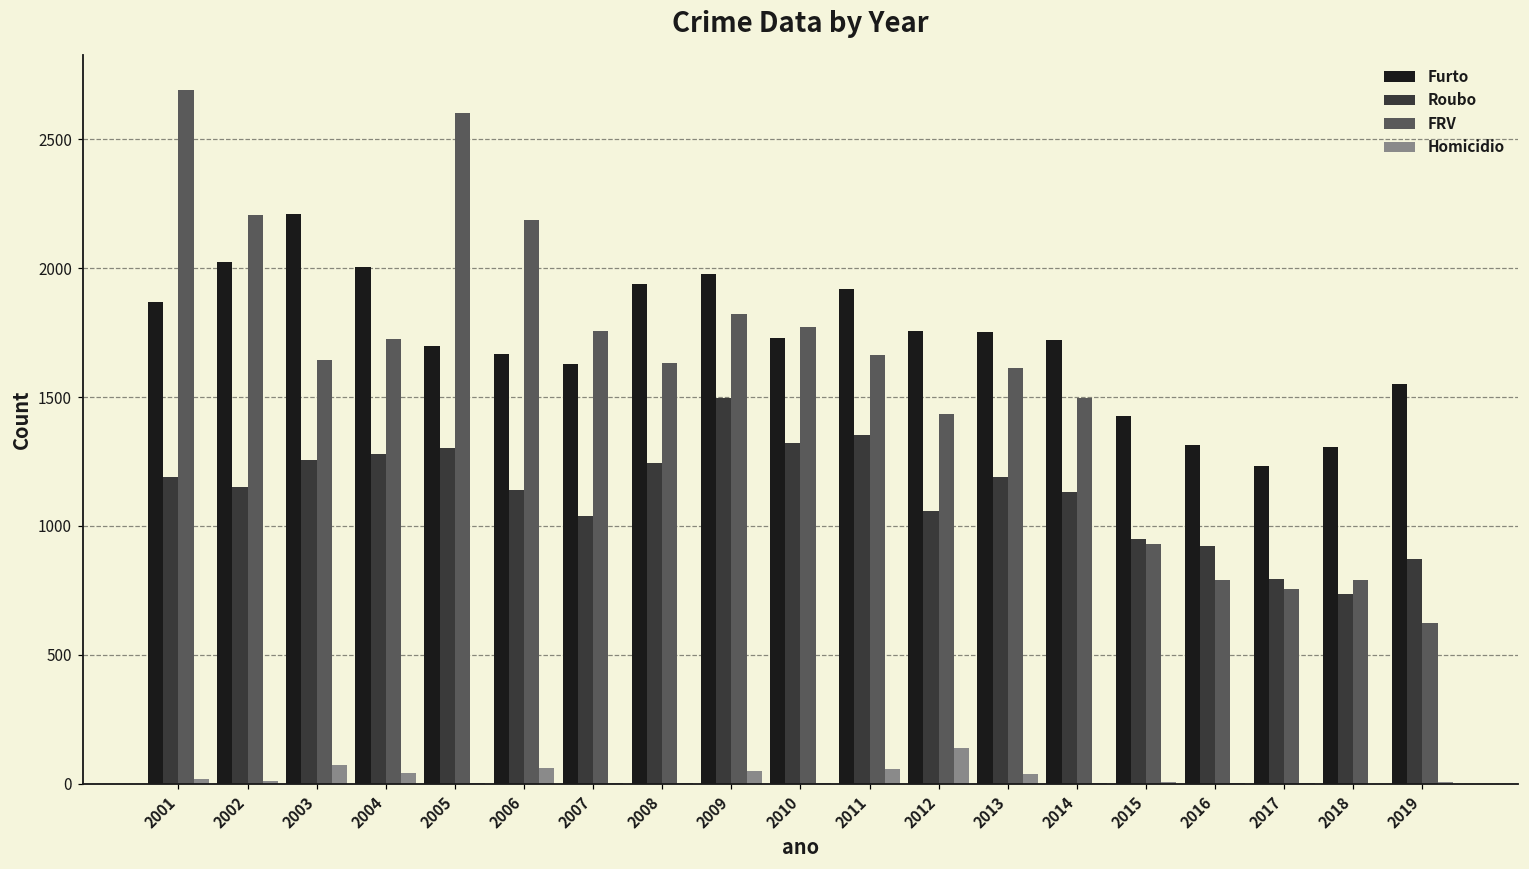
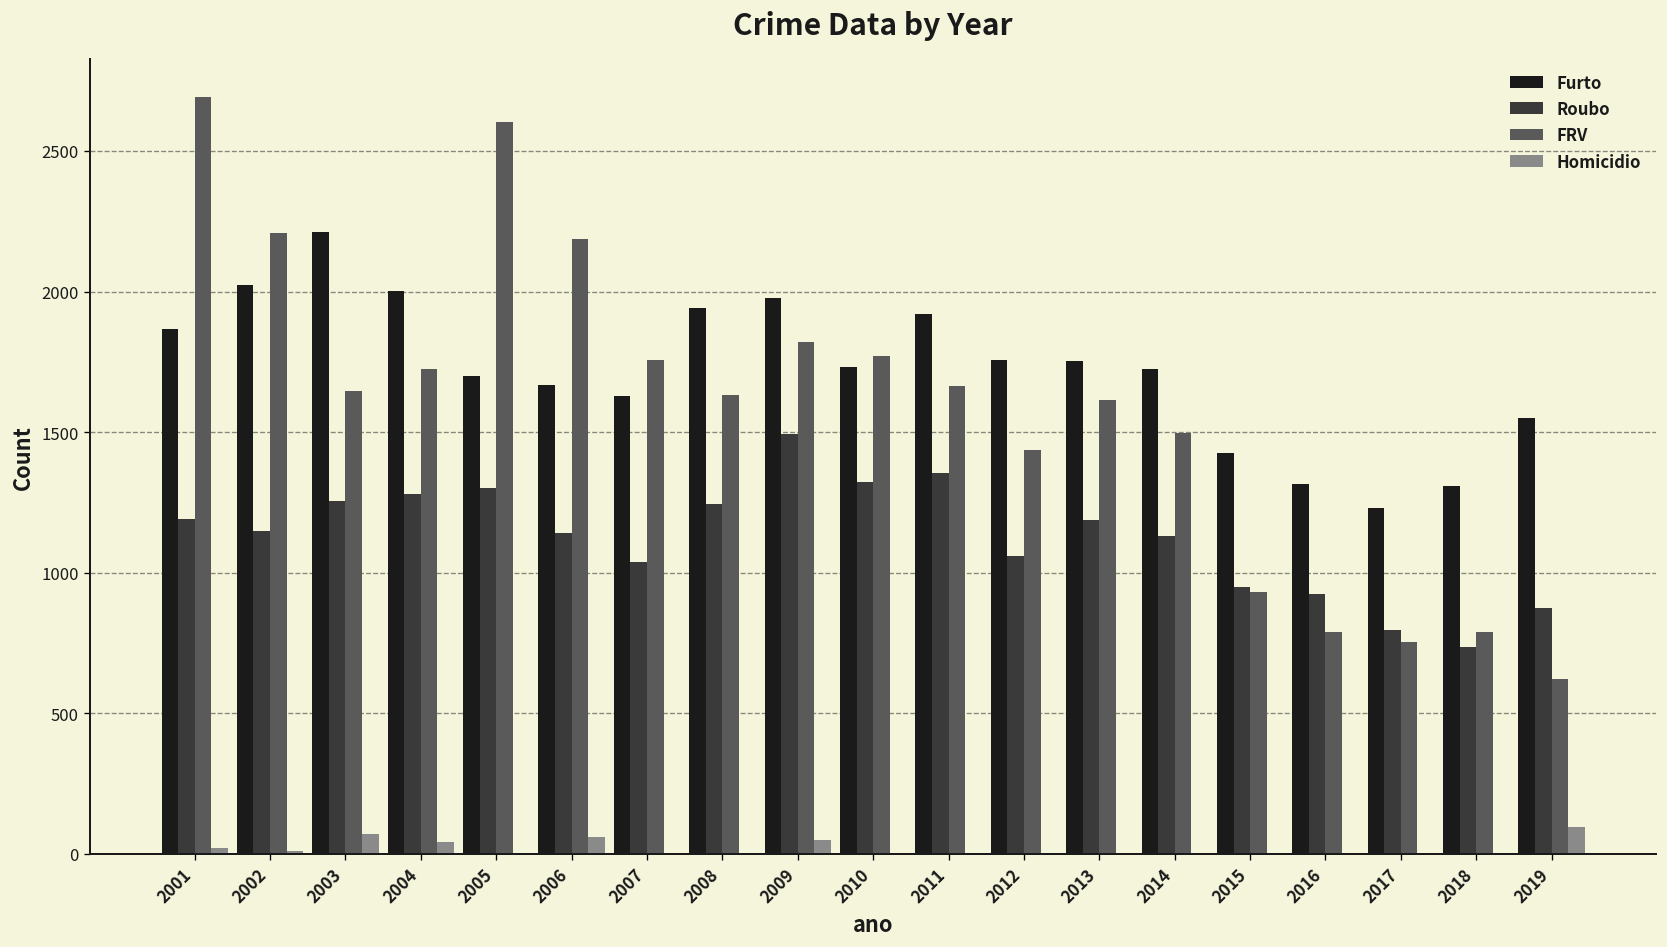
Homicidio, 2011: 60 -> 0
Homicidio, 2012: 140 -> 0
Homicidio, 2013: 40 -> 0
Homicidio, 2019: 10 -> 100
